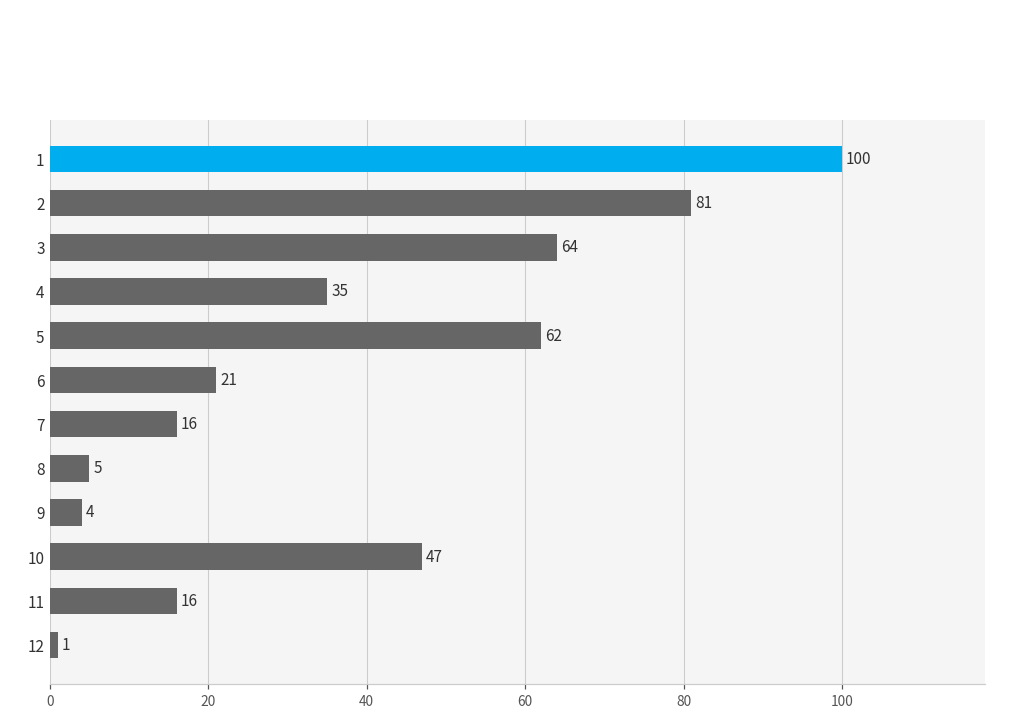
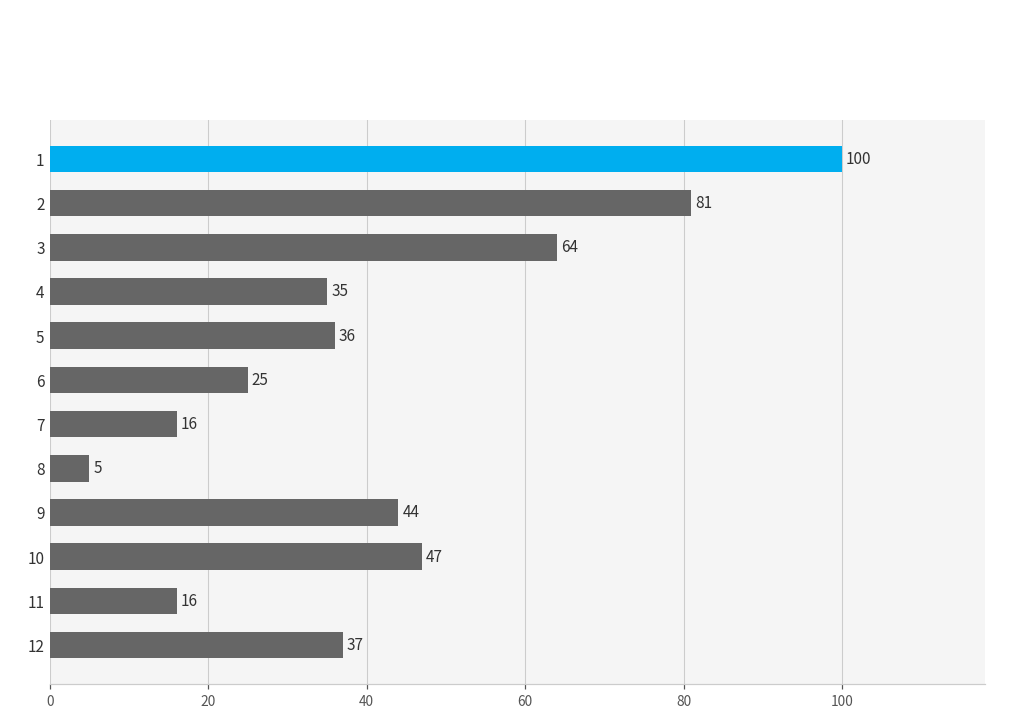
5: 62 -> 36
6: 21 -> 25
9: 4 -> 44
12: 1 -> 37
